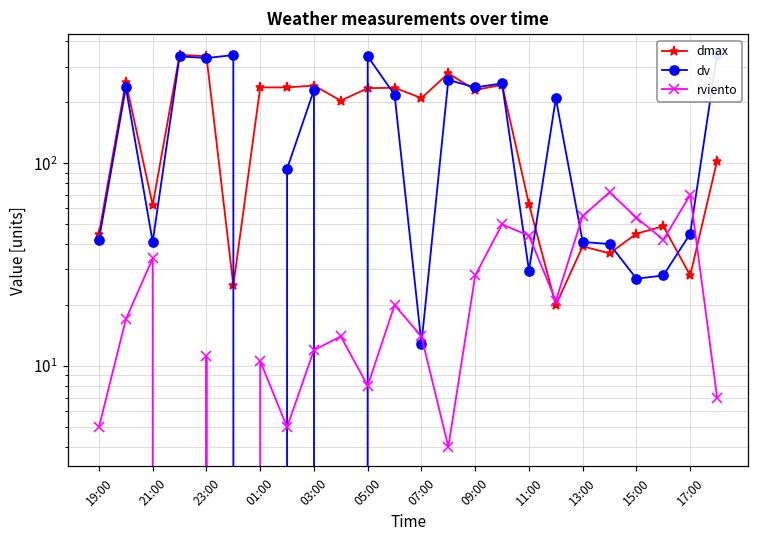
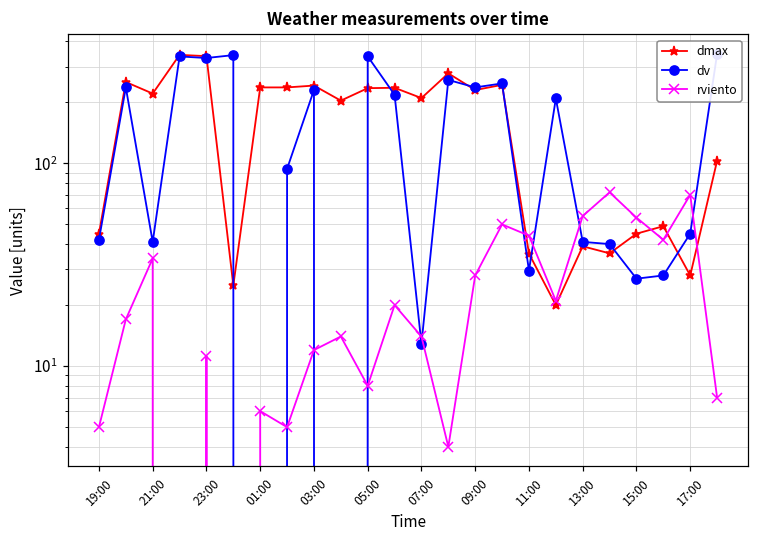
dmax, 21:00: 62 -> 220
rviento, 01:00: 11 -> 6.0
dmax, 11:00: 63 -> 36
